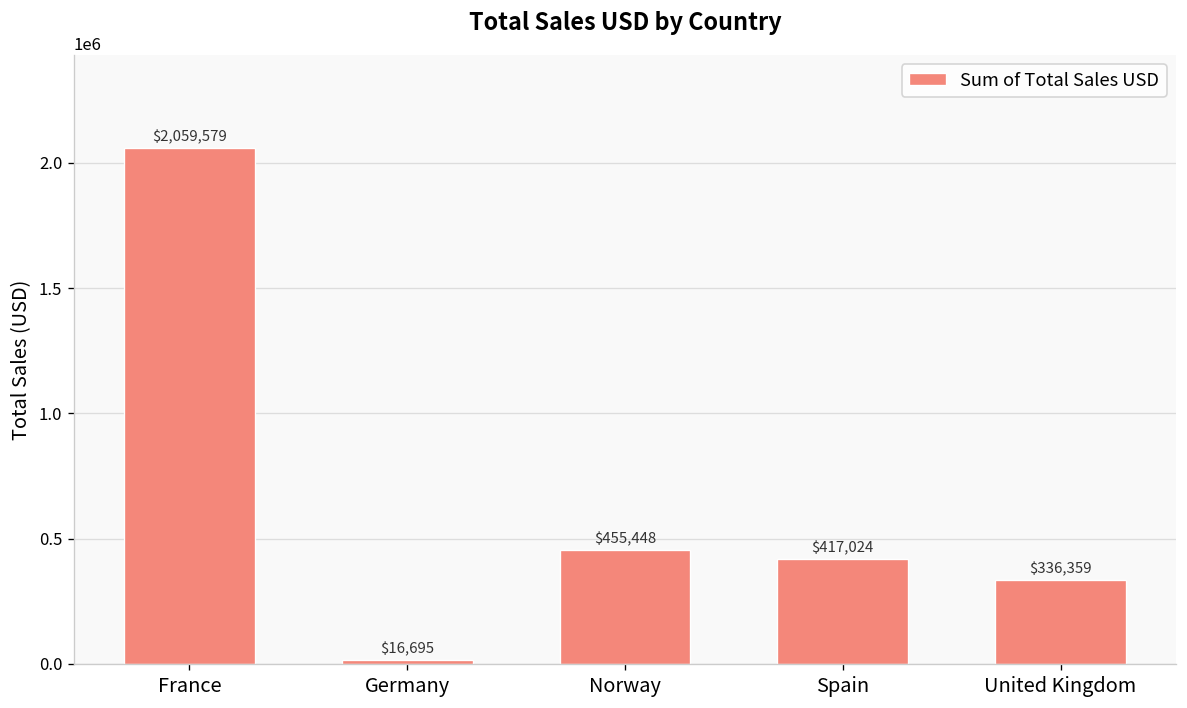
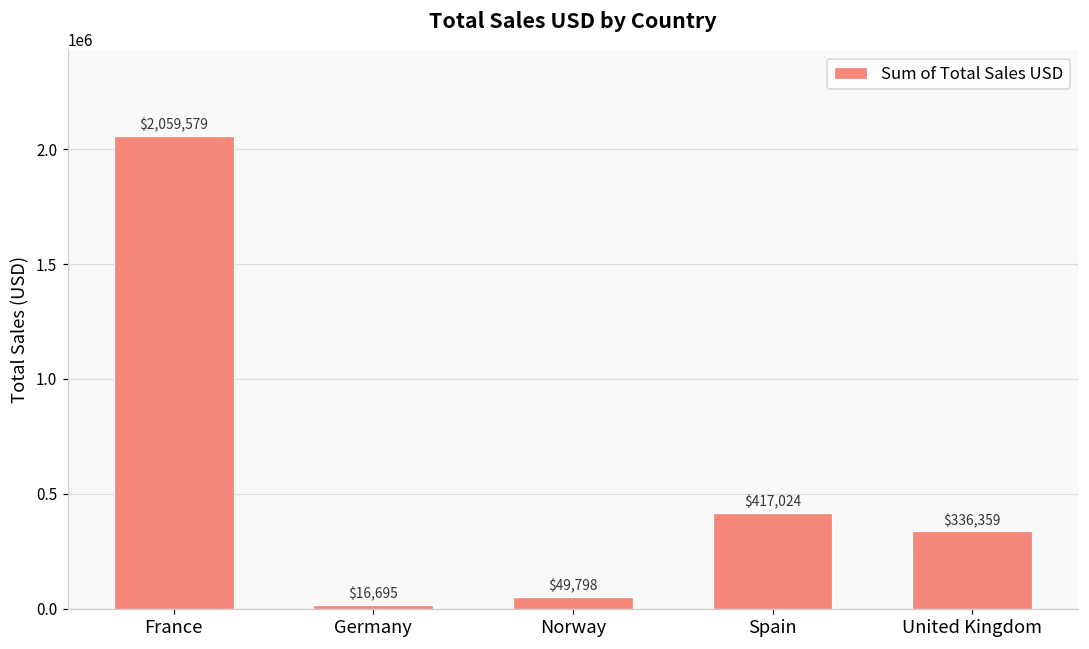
Norway: $455,448 -> $49,798
